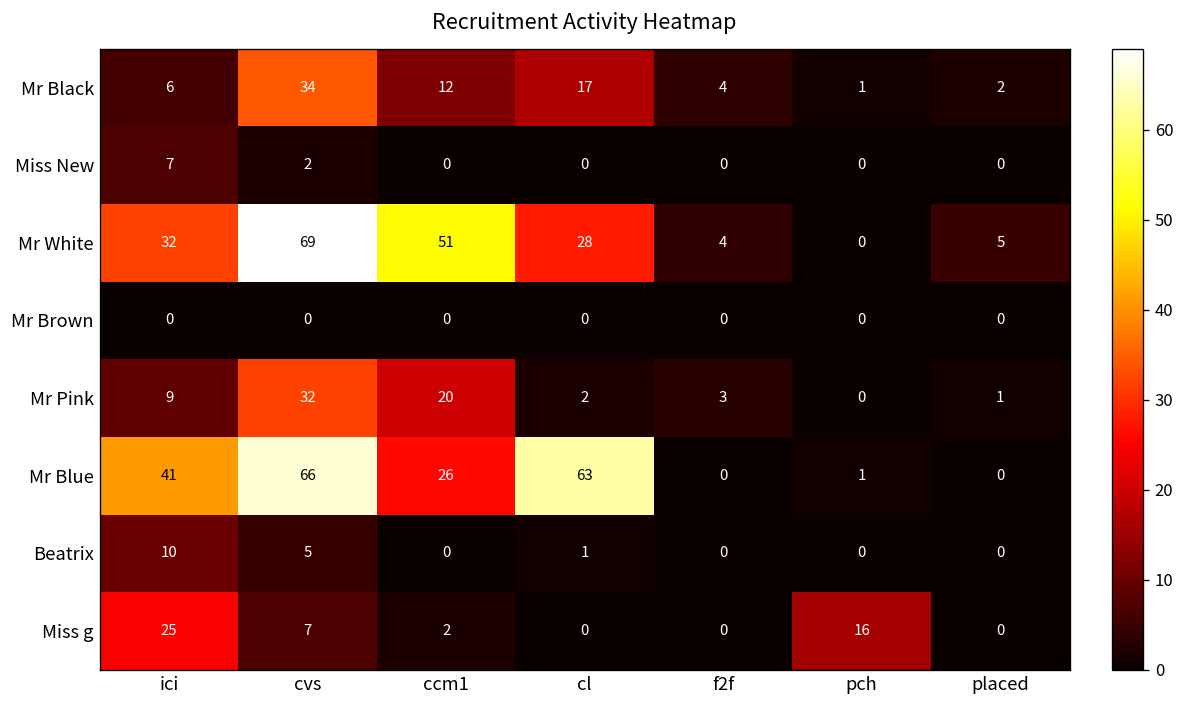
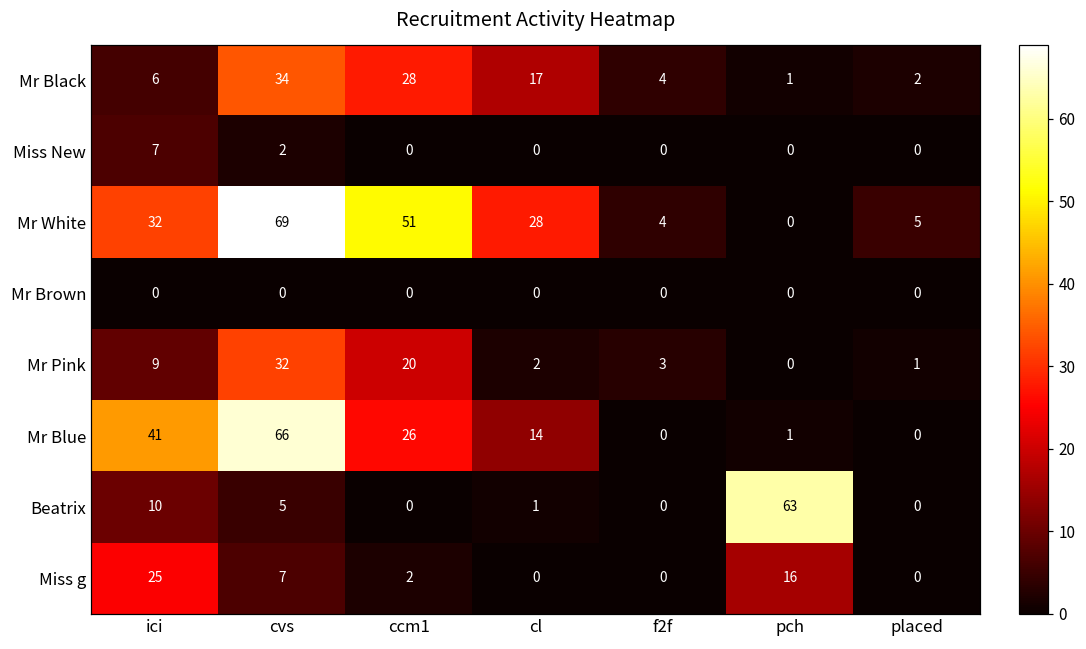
Mr Black, ccm1: 12 -> 28
Mr Blue, cl: 63 -> 14
Beatrix, pch: 0 -> 63
